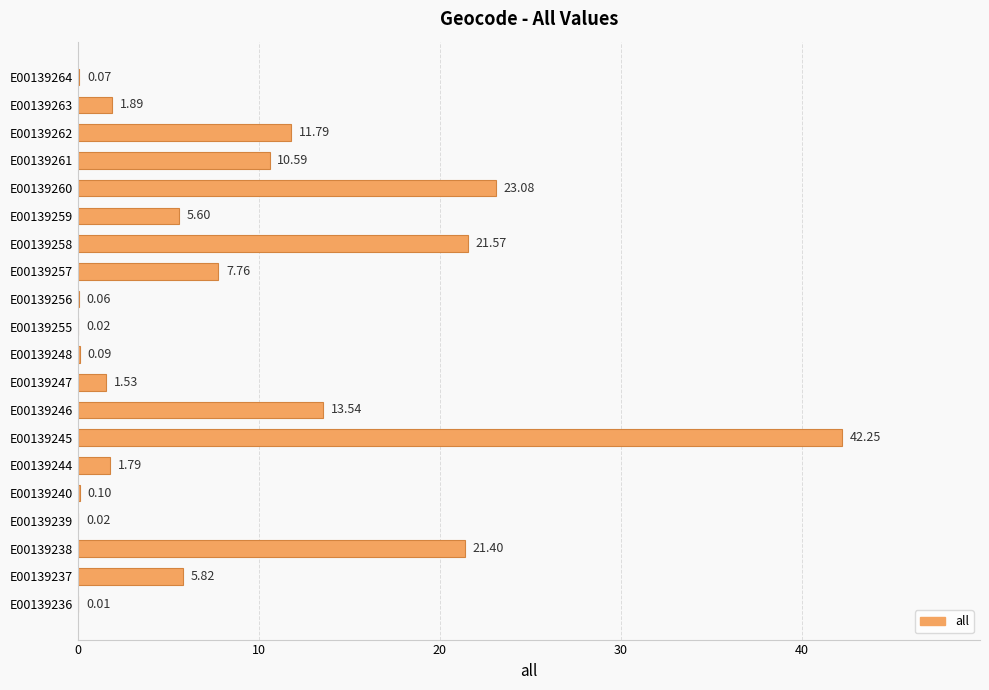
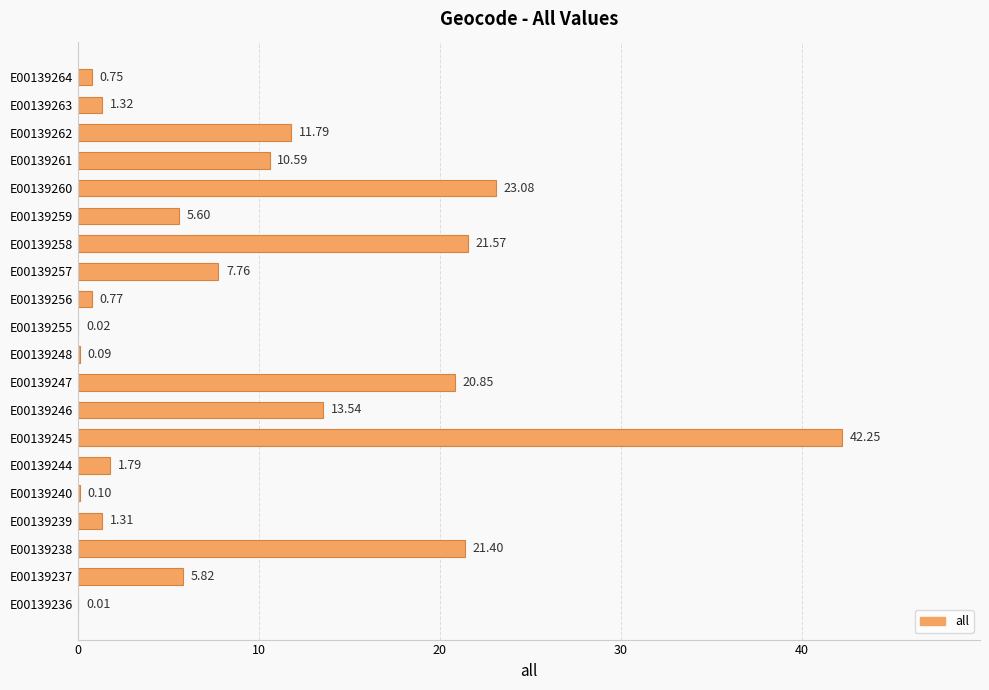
E00139264: 0.07 -> 0.75
E00139263: 1.89 -> 1.32
E00139256: 0.06 -> 0.77
E00139247: 1.53 -> 20.85
E00139239: 0.02 -> 1.31
